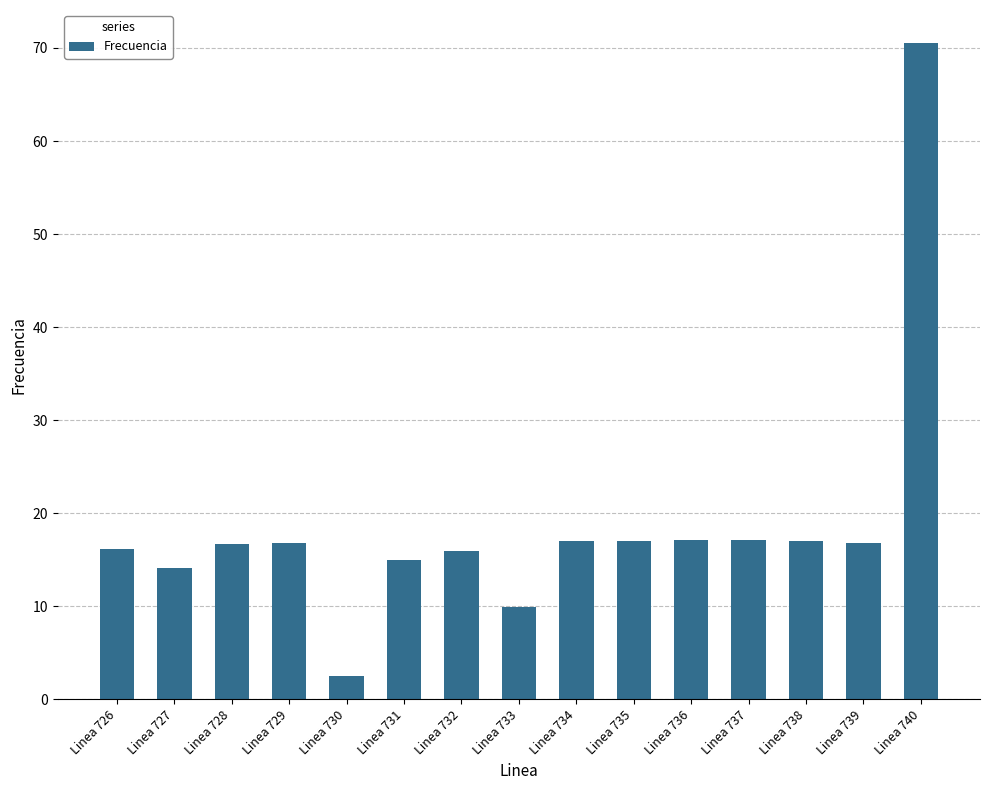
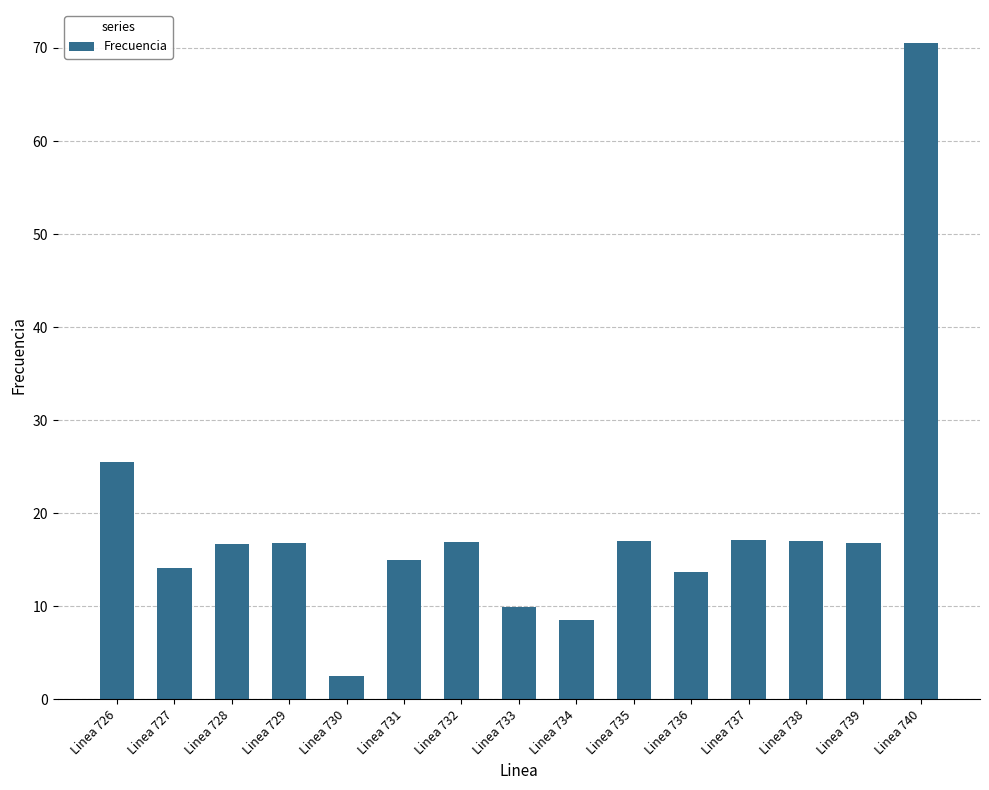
Linea 726: 16 -> 26
Linea 732: 16 -> 17
Linea 734: 17 -> 9
Linea 736: 17 -> 14
